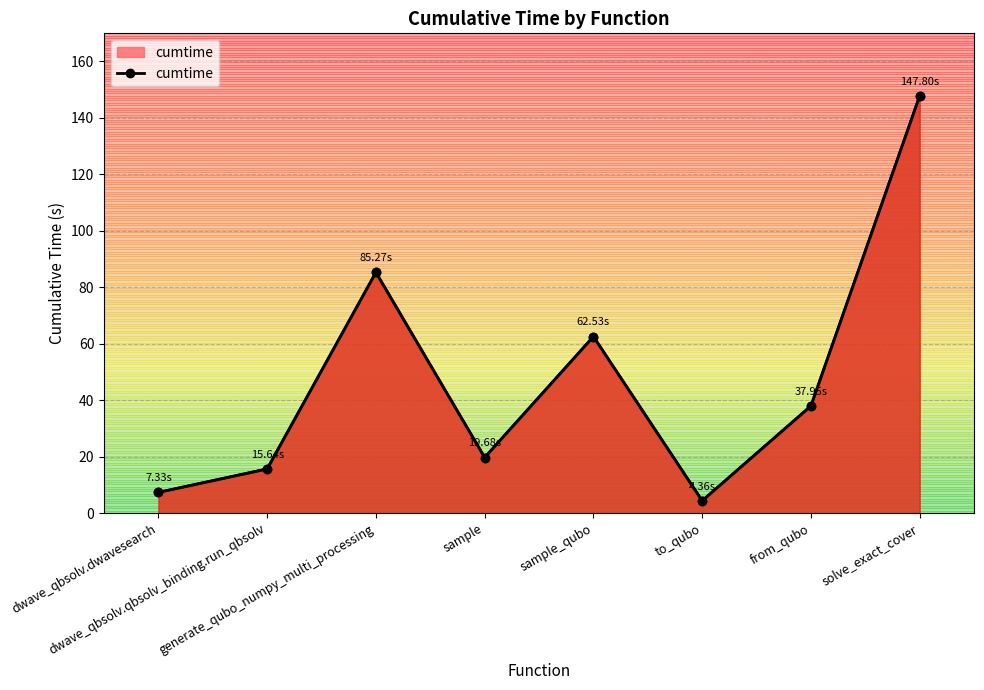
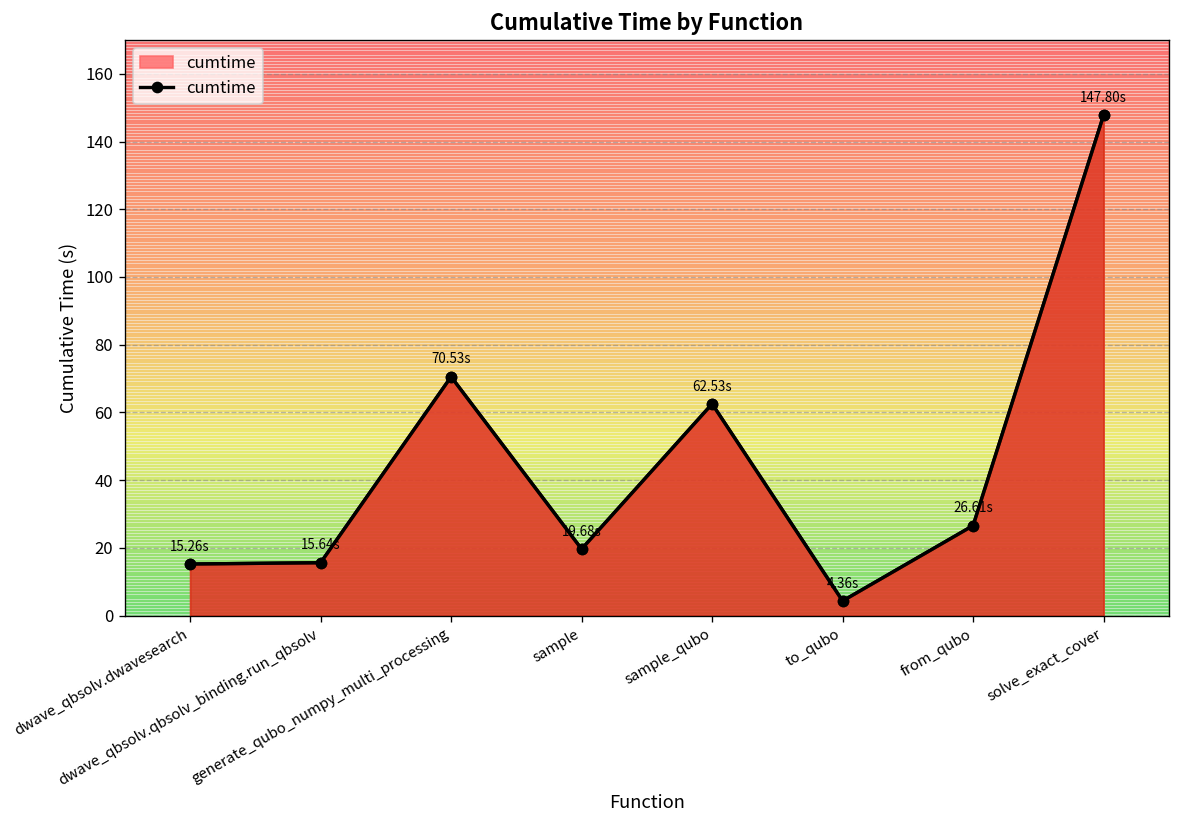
dwave_qbsolv.dwavesearch: 7.33s -> 15.26s
generate_qubo_numpy_multi_processing: 85.27s -> 70.53s
from_qubo: 37.95s -> 26.61s
